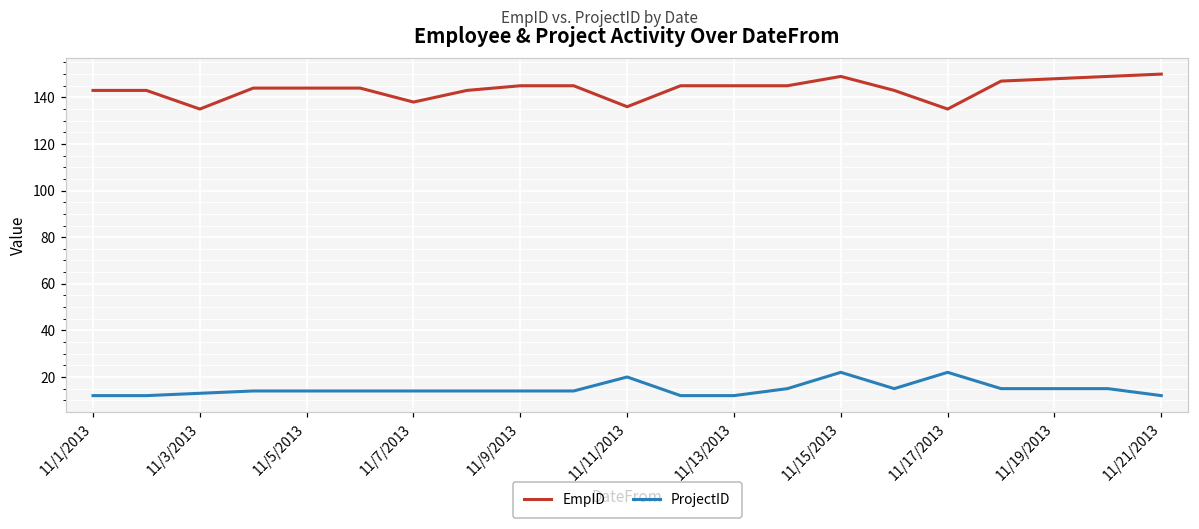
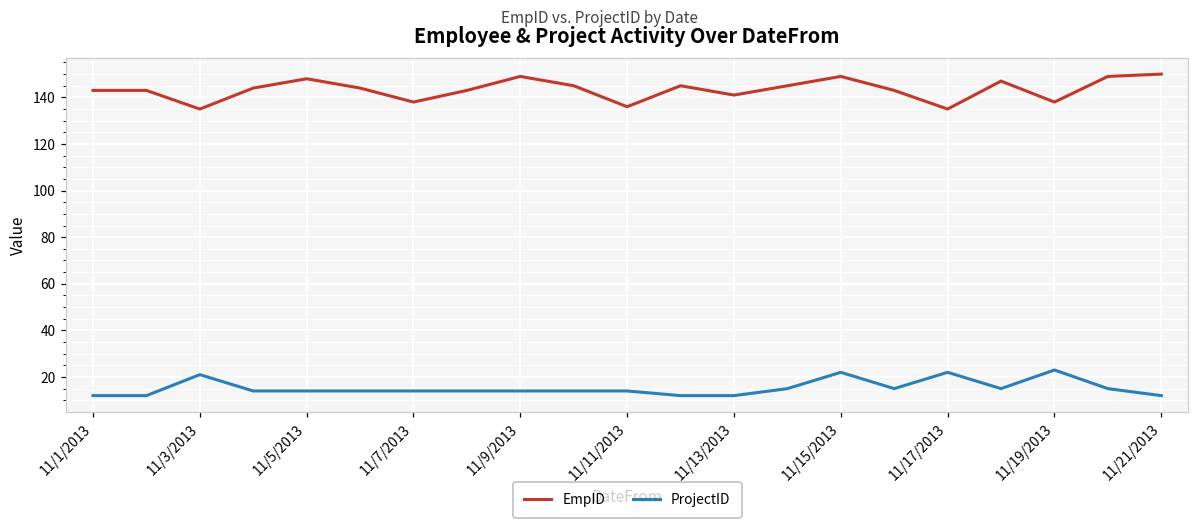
ProjectID, 11/3/2013: 13 -> 21
EmpID, 11/5/2013: 144 -> 148
EmpID, 11/9/2013: 145 -> 149
ProjectID, 11/11/2013: 20 -> 14
EmpID, 11/13/2013: 145 -> 141
EmpID, 11/19/2013: 148 -> 138
ProjectID, 11/19/2013: 15 -> 23
